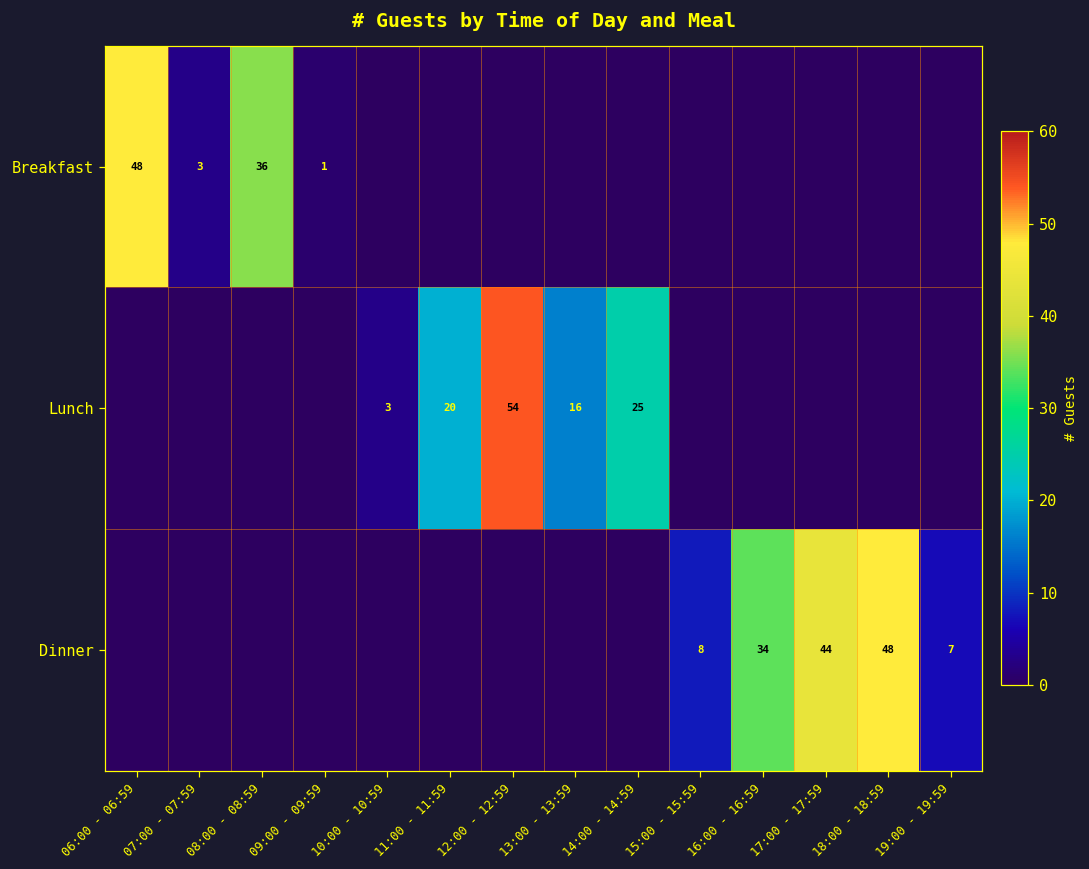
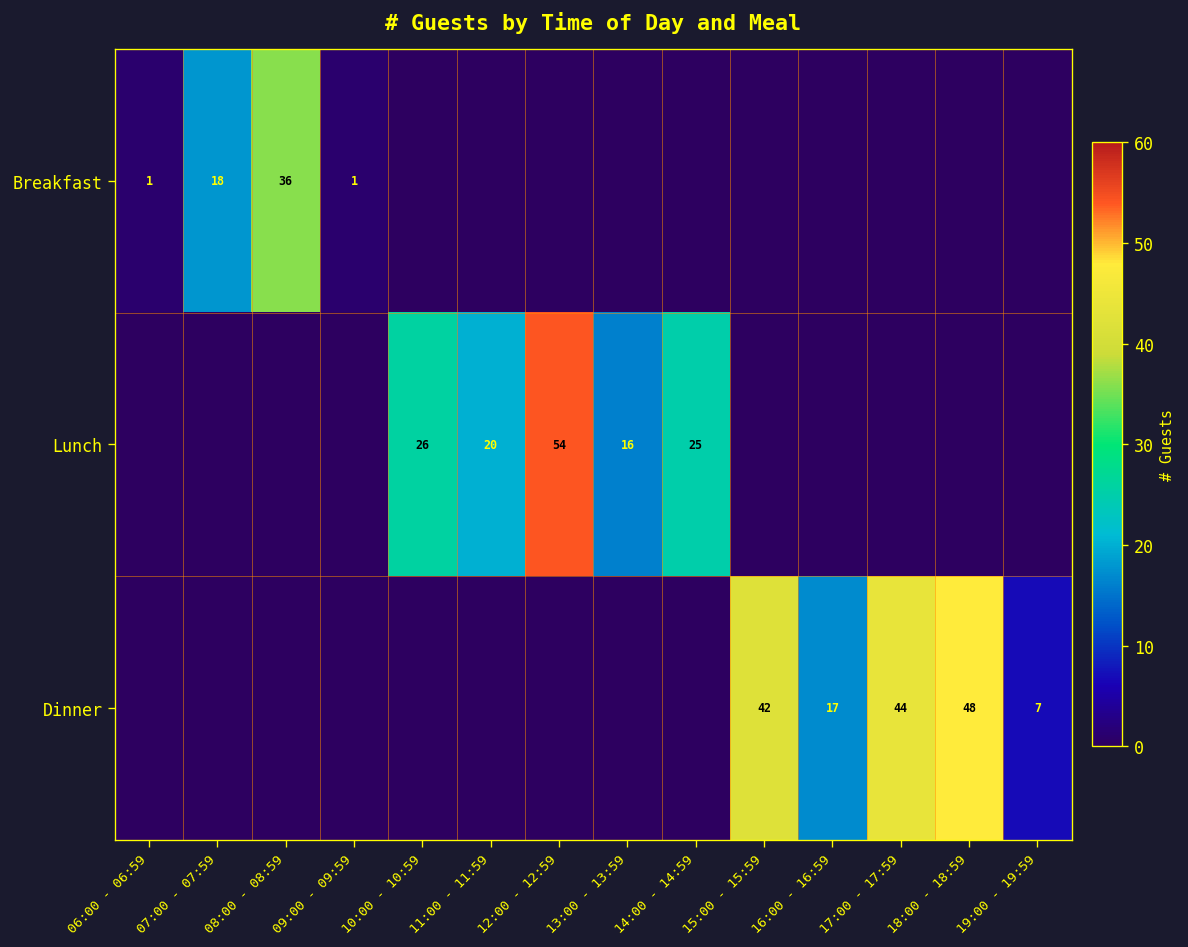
Breakfast, 06:00 - 06:59: 48 -> 1
Breakfast, 07:00 - 07:59: 3 -> 18
Lunch, 10:00 - 10:59: 3 -> 26
Dinner, 15:00 - 15:59: 8 -> 42
Dinner, 16:00 - 16:59: 34 -> 17
